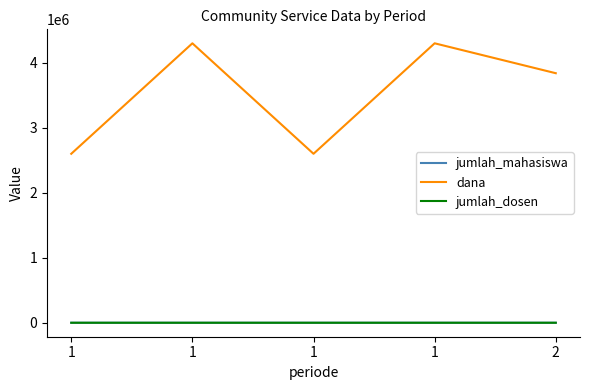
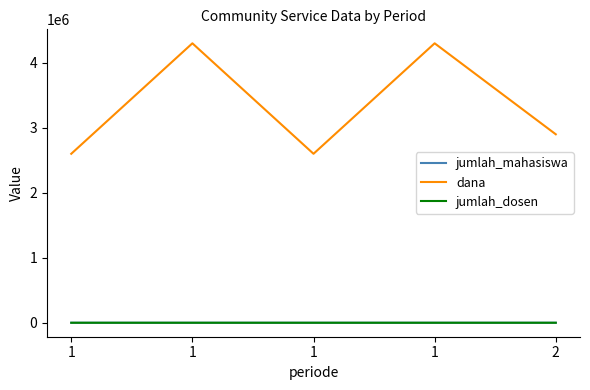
dana, 2: 3800000 -> 2900000
